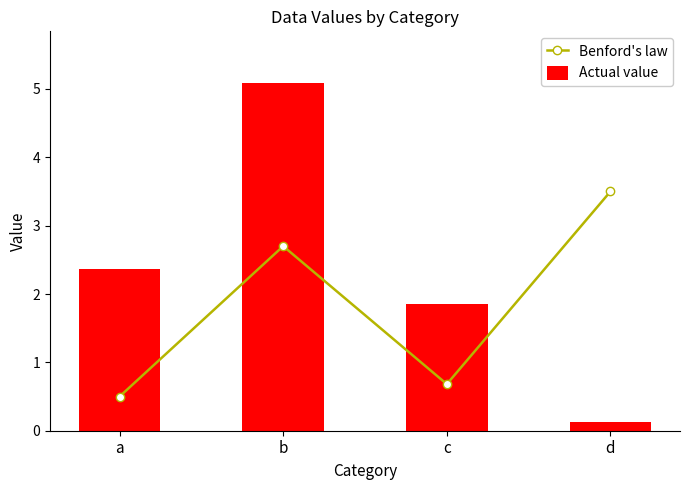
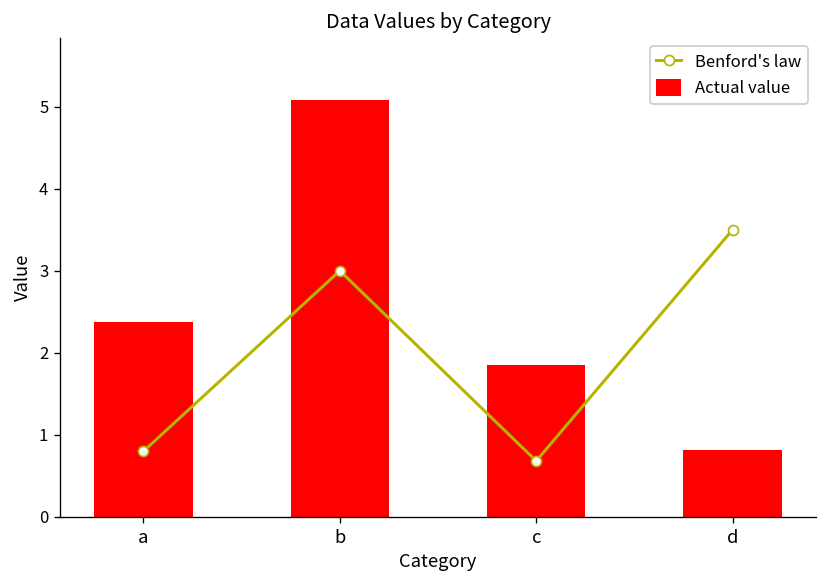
Benford's law, a: 0.5 -> 0.8
Benford's law, b: 2.7 -> 3.0
Actual value, d: 0.1 -> 0.8
